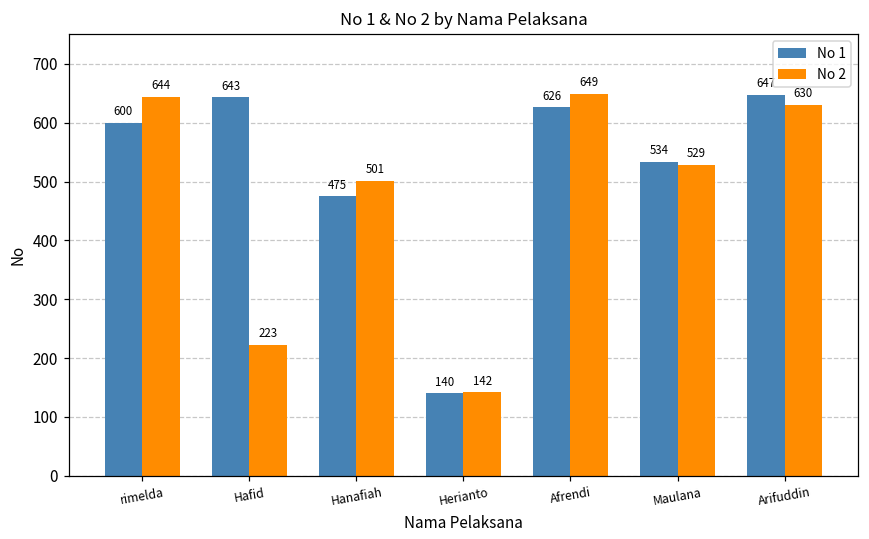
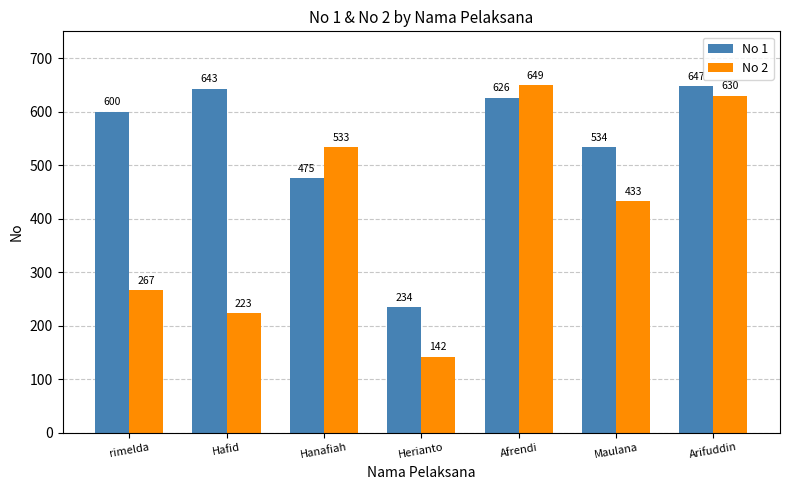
No 2, rimelda: 644 -> 267
No 2, Hanafiah: 501 -> 533
No 1, Herianto: 140 -> 234
No 2, Maulana: 529 -> 433
